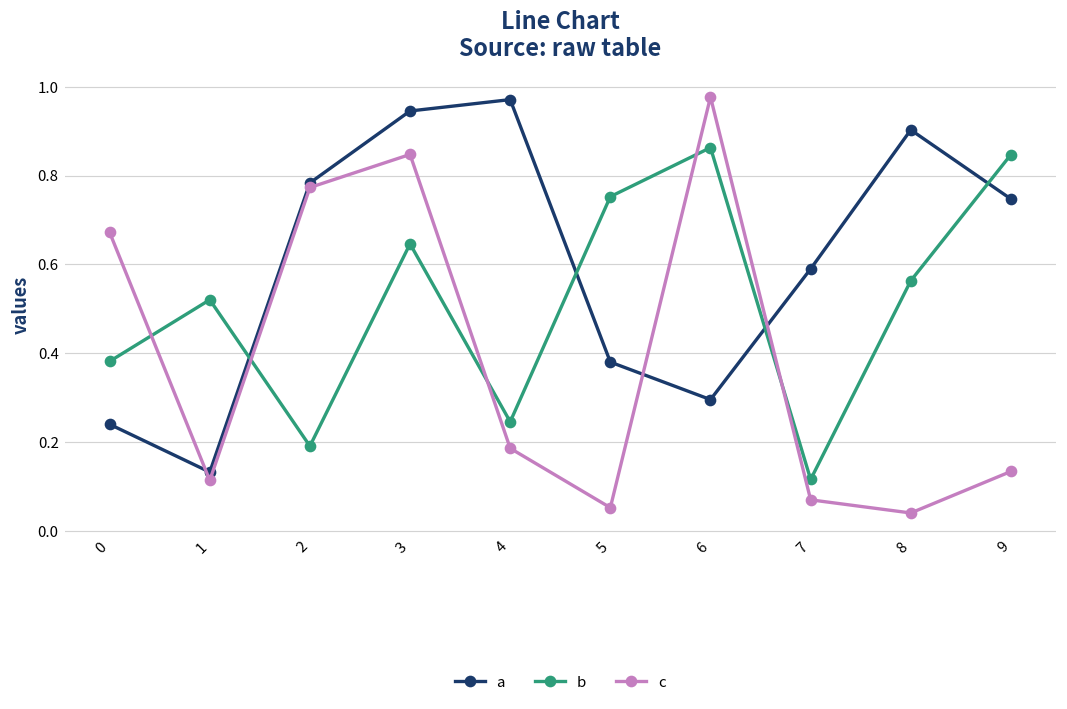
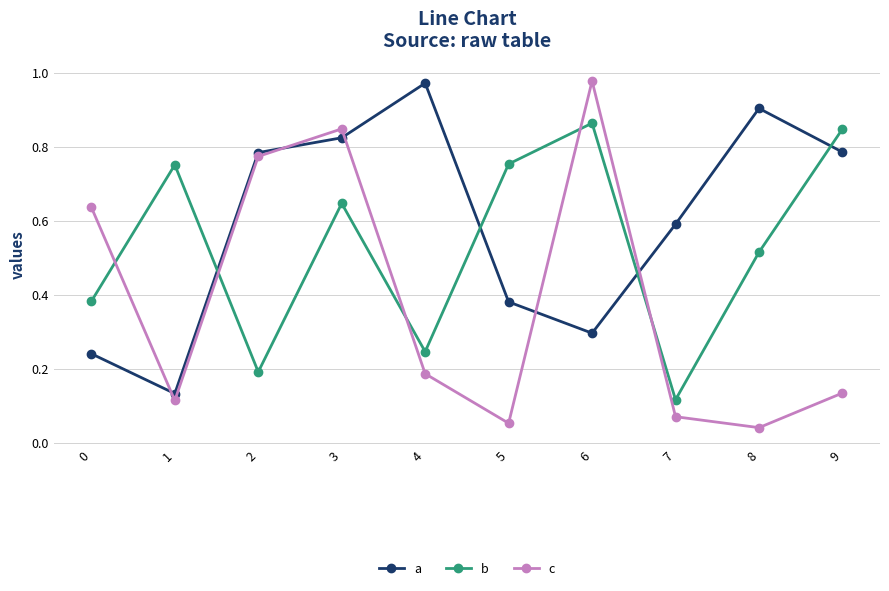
c, 0: 0.67 -> 0.64
b, 1: 0.52 -> 0.75
a, 3: 0.95 -> 0.82
b, 8: 0.56 -> 0.51
a, 9: 0.75 -> 0.79
